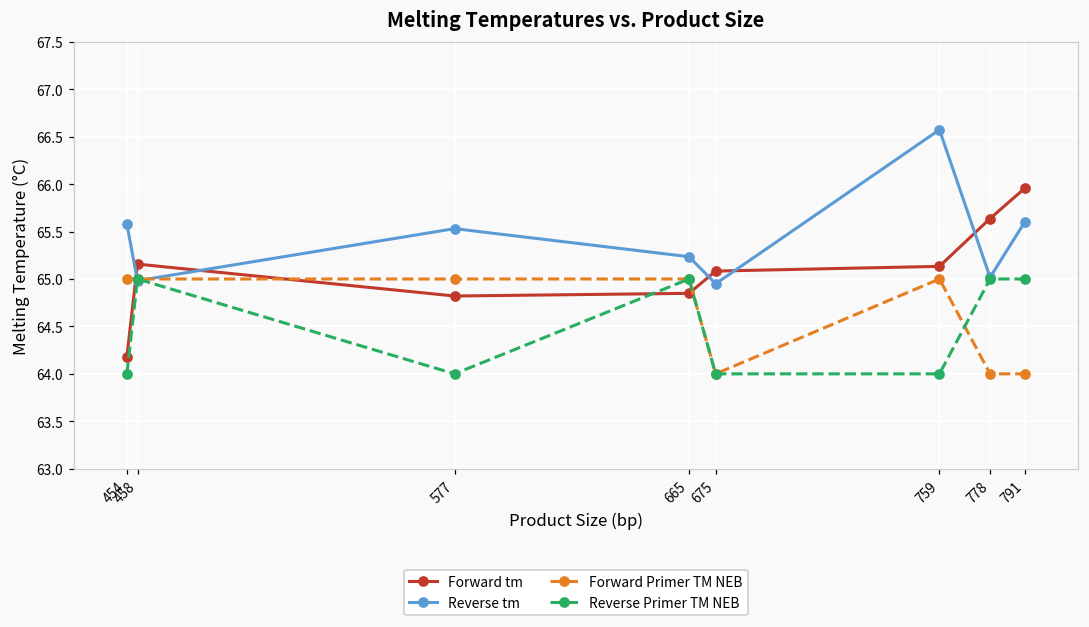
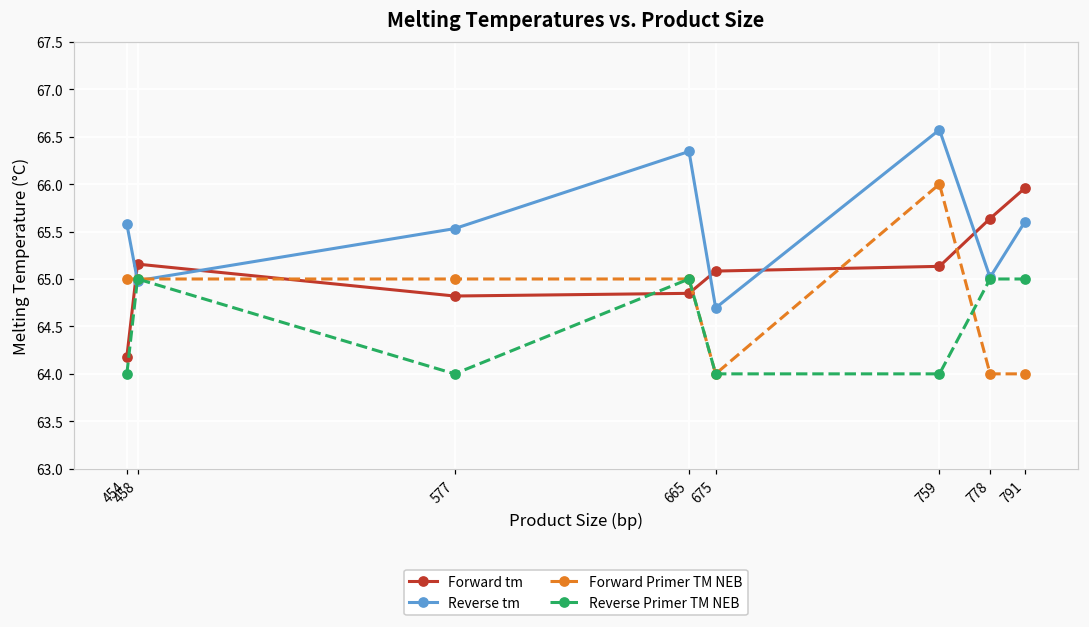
Reverse tm, 665: 65.2 -> 66.3
Reverse tm, 675: 64.9 -> 64.7
Forward Primer TM NEB, 759: 65 -> 66
